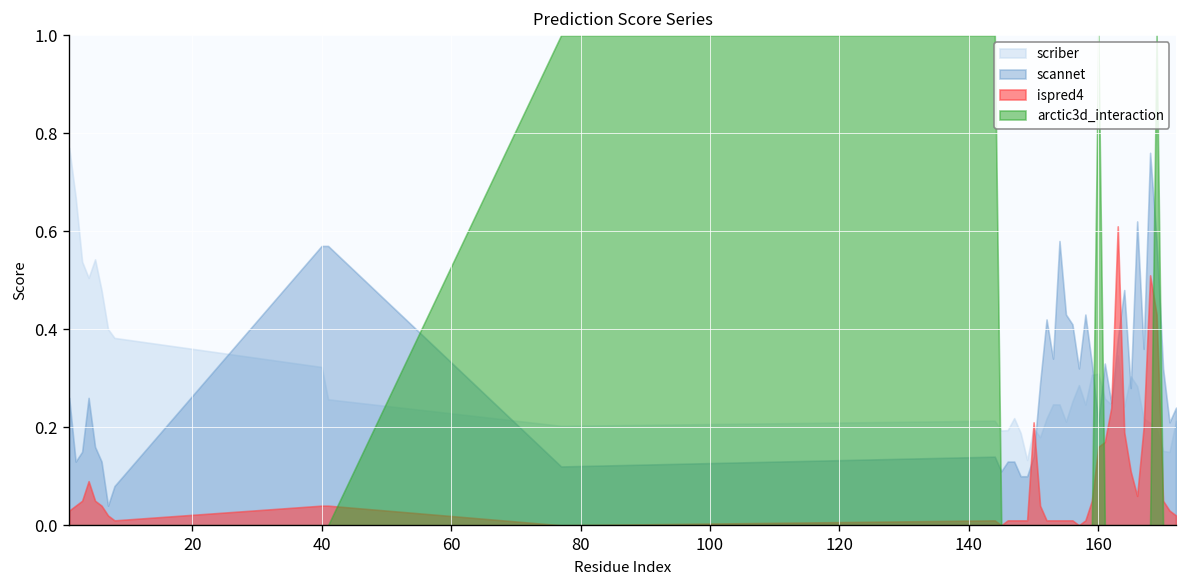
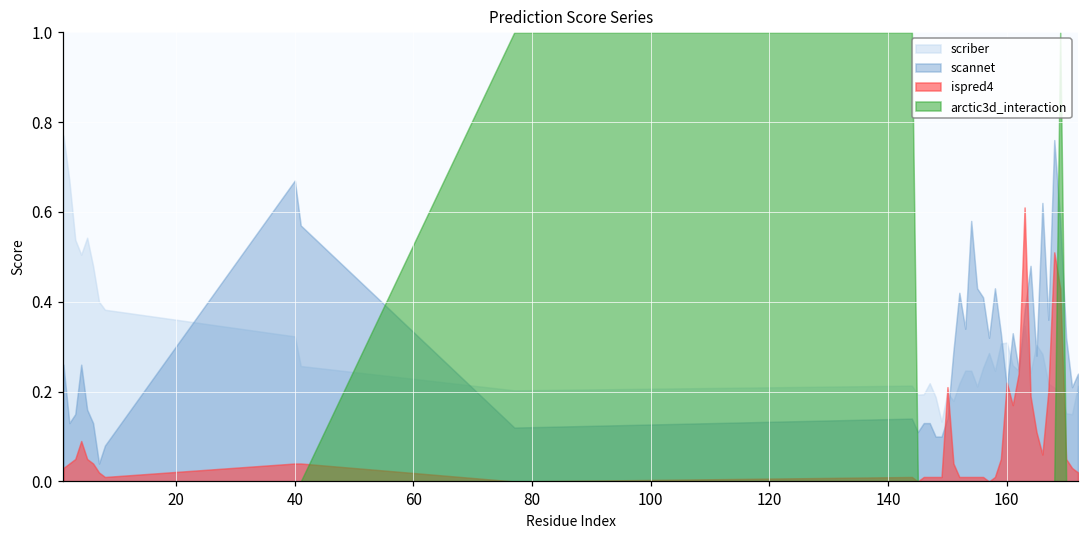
scannet, 40: 0.57 -> 0.67
ispred4, 160: 0.16 -> 0.22
arctic3d_interaction, 160: 1 -> 0
